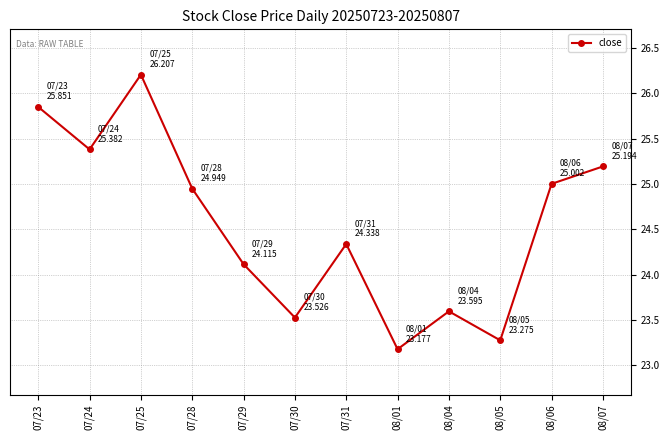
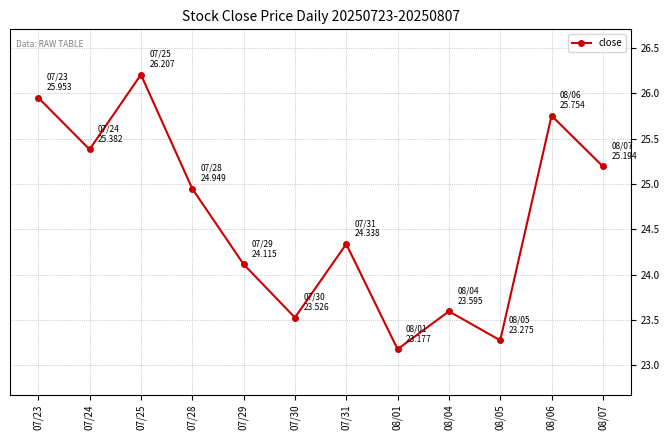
07/23: 25.851 -> 25.953
08/06: 25.002 -> 25.754
